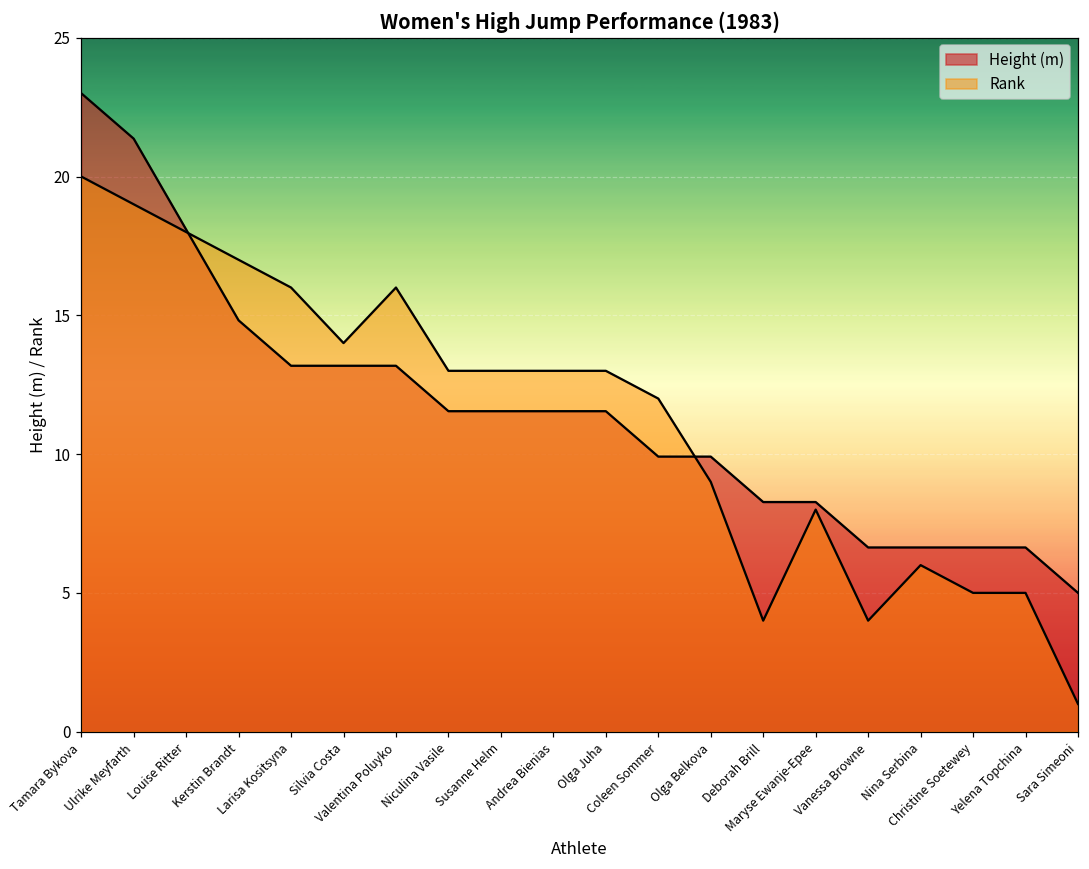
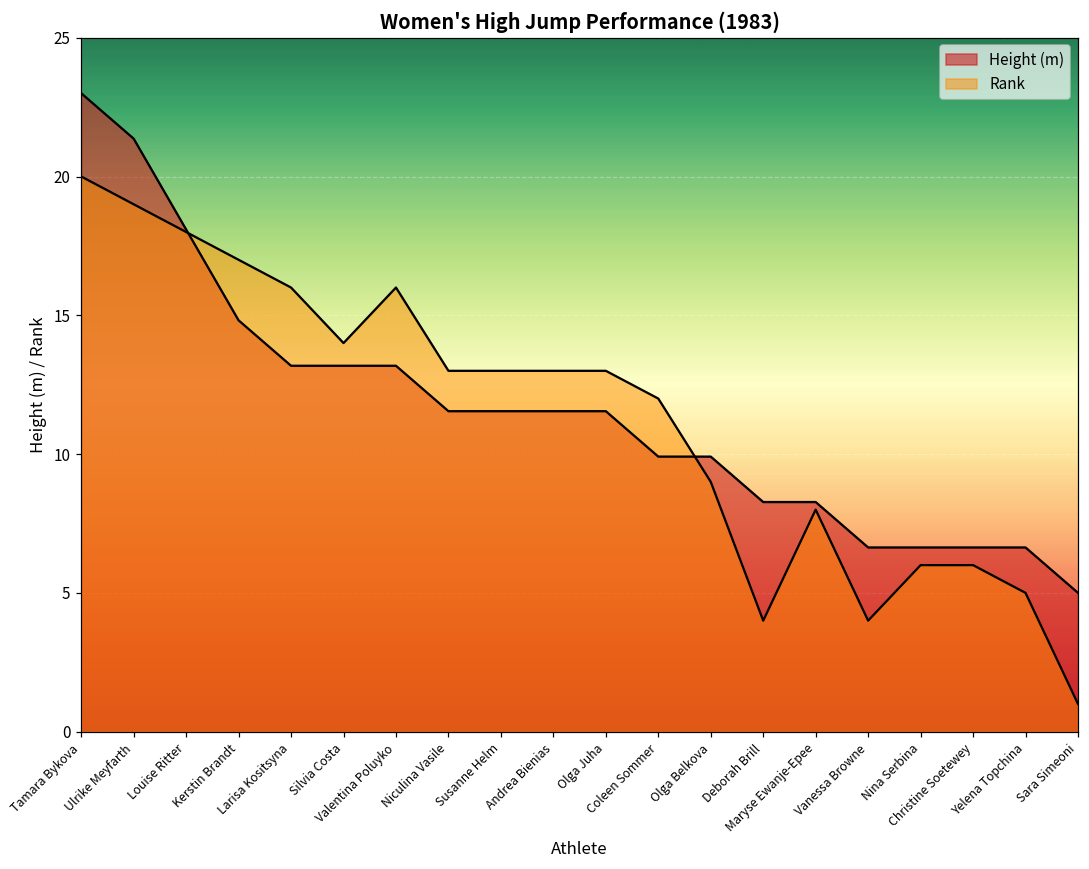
Rank, Christine Soetewey: 5.0 -> 6.0
